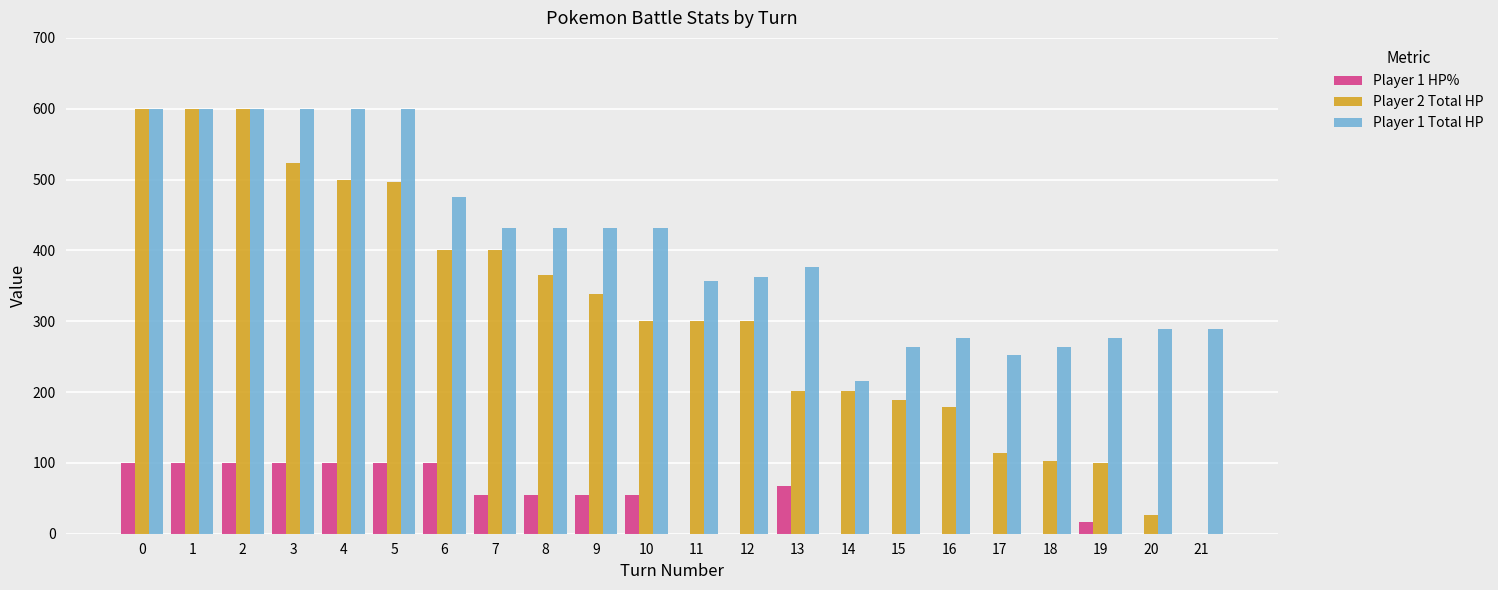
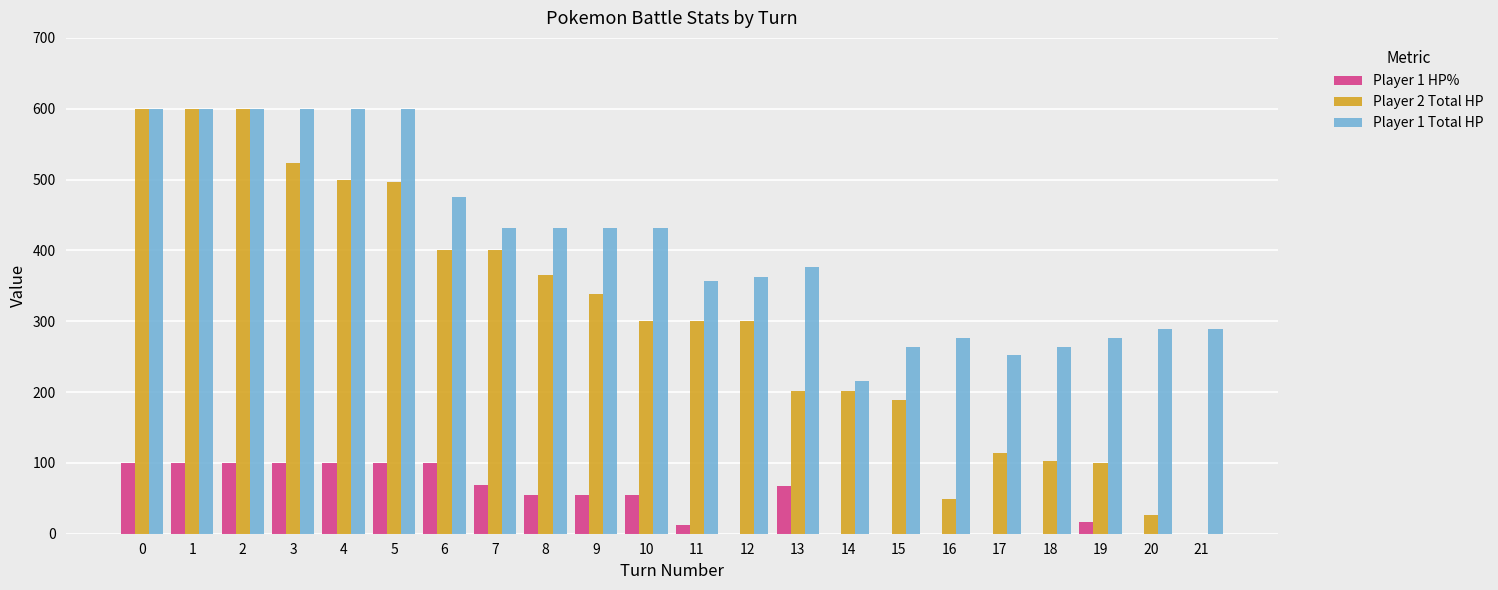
Player 1 HP%, 7: 60 -> 70
Player 1 HP%, 11: 0 -> 10
Player 2 Total HP, 16: 180 -> 50
